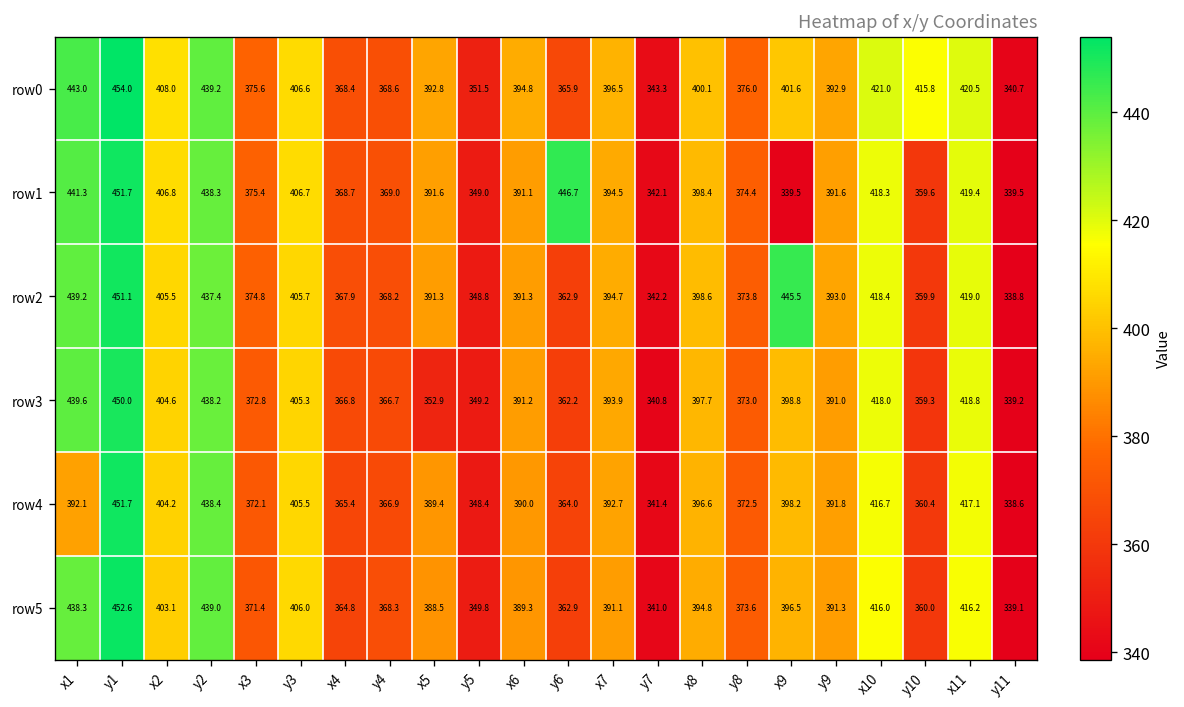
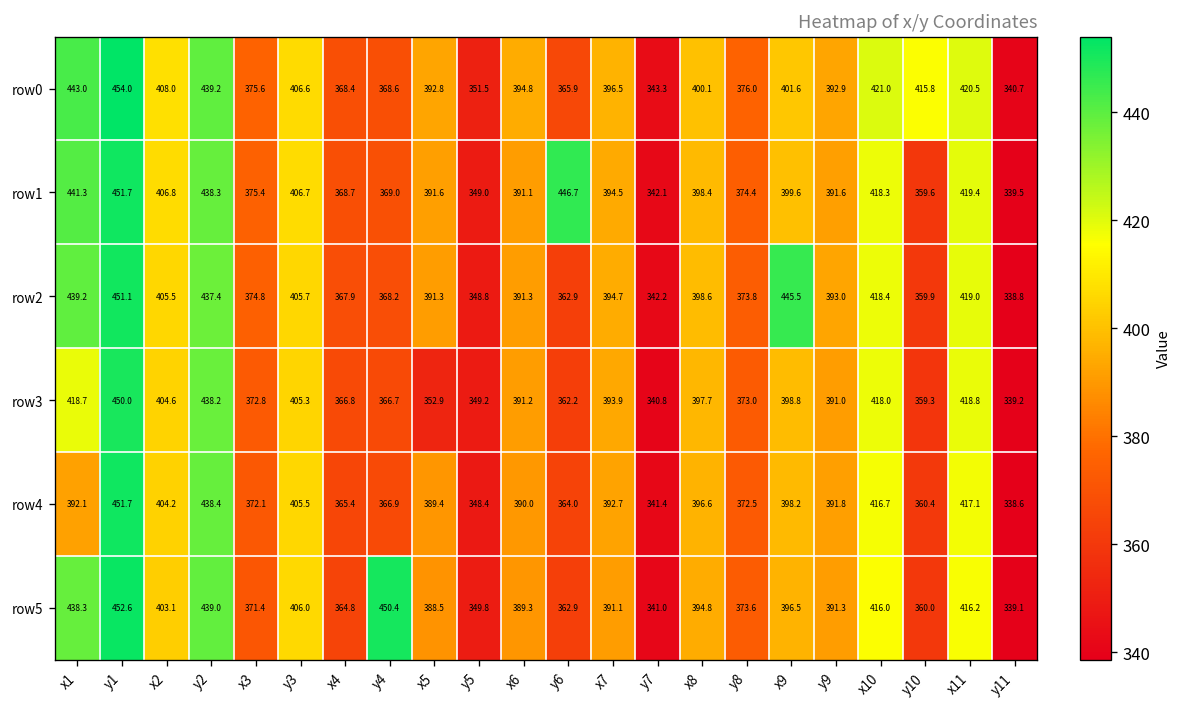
row1, x9: 339.5 -> 399.6
row3, x1: 439.6 -> 418.7
row5, y4: 368.3 -> 450.4
